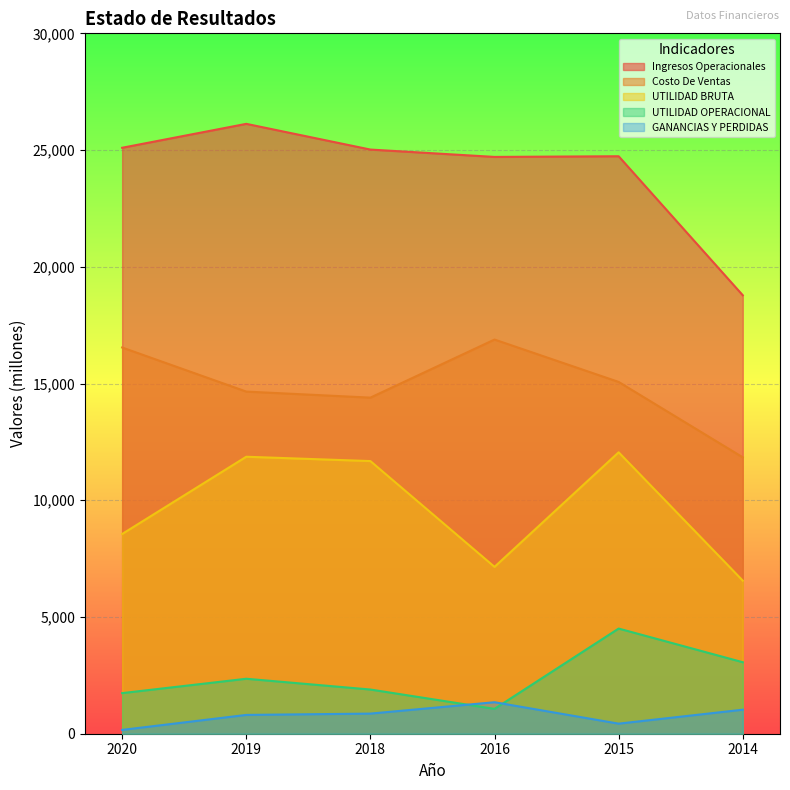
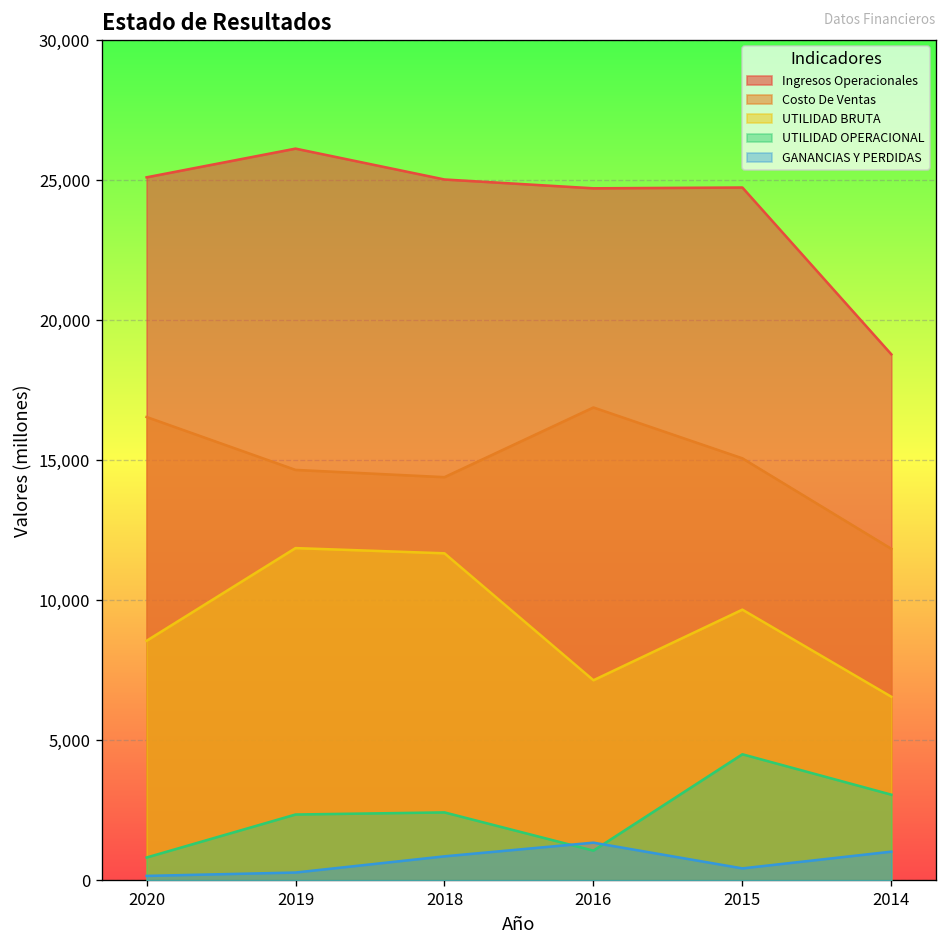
UTILIDAD OPERACIONAL, 2020: 1,700 -> 800
GANANCIAS Y PERDIDAS, 2019: 800 -> 300
UTILIDAD OPERACIONAL, 2018: 1,900 -> 2,400
UTILIDAD BRUTA, 2015: 12,100 -> 9,700
